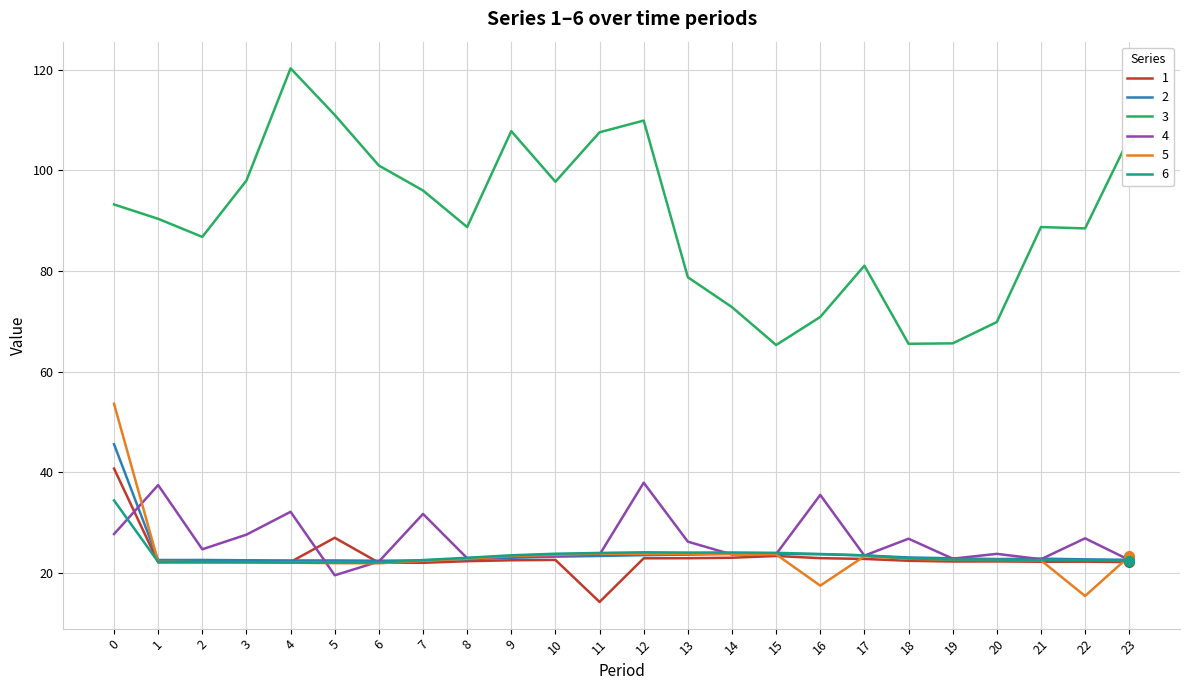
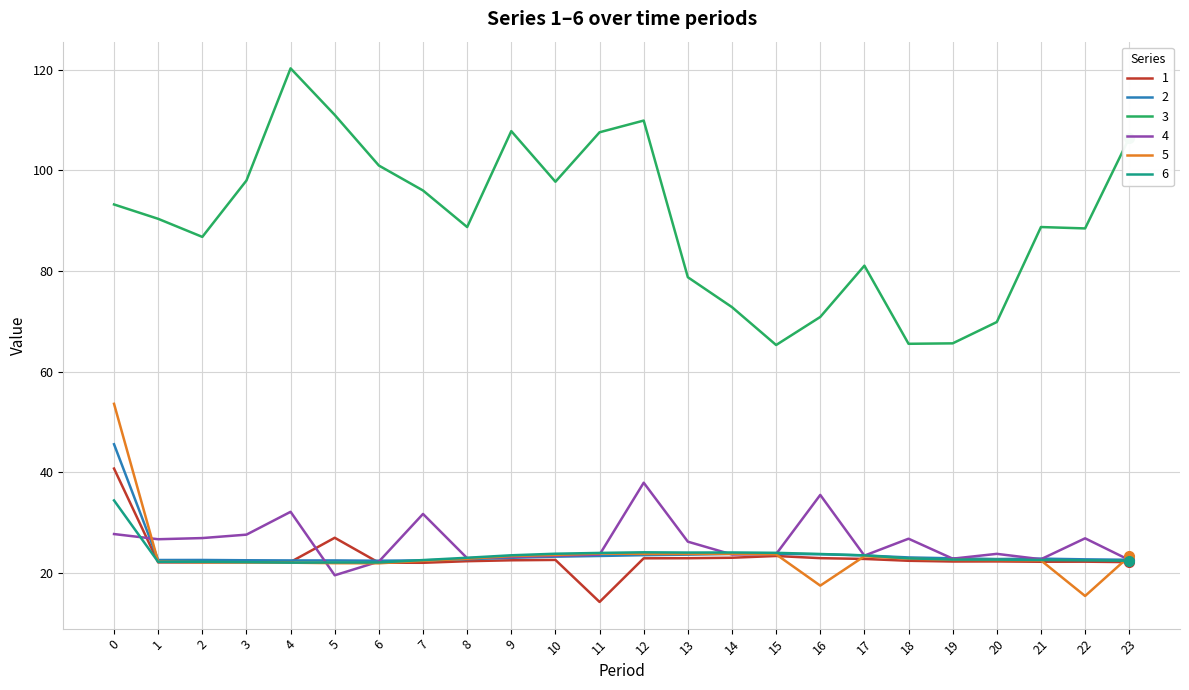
4, 1: 37 -> 27
4, 2: 25 -> 27
